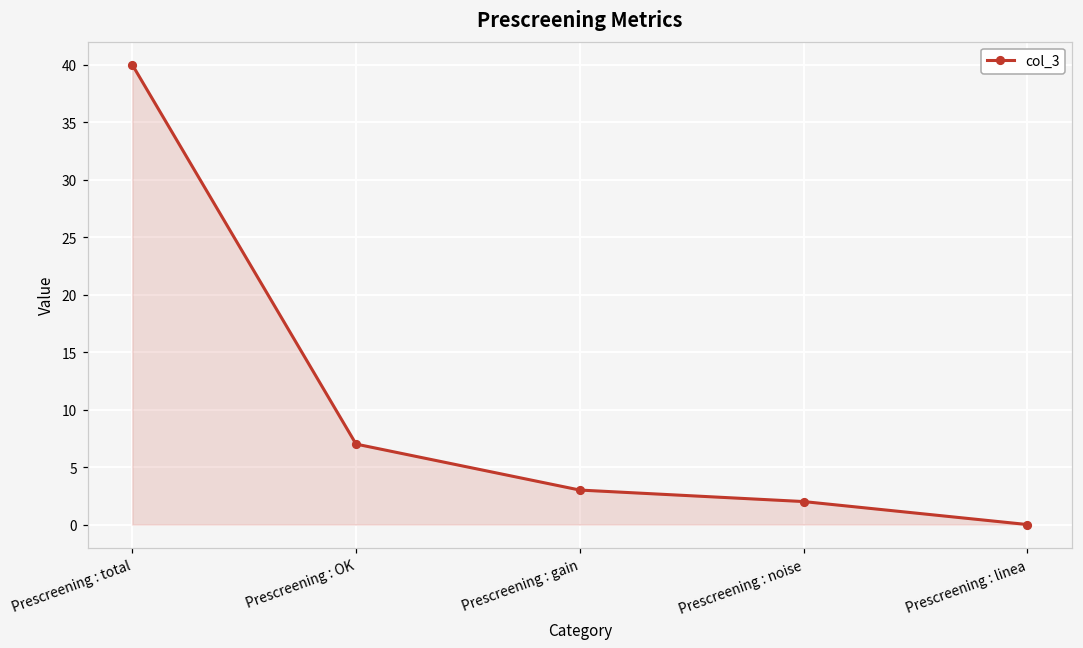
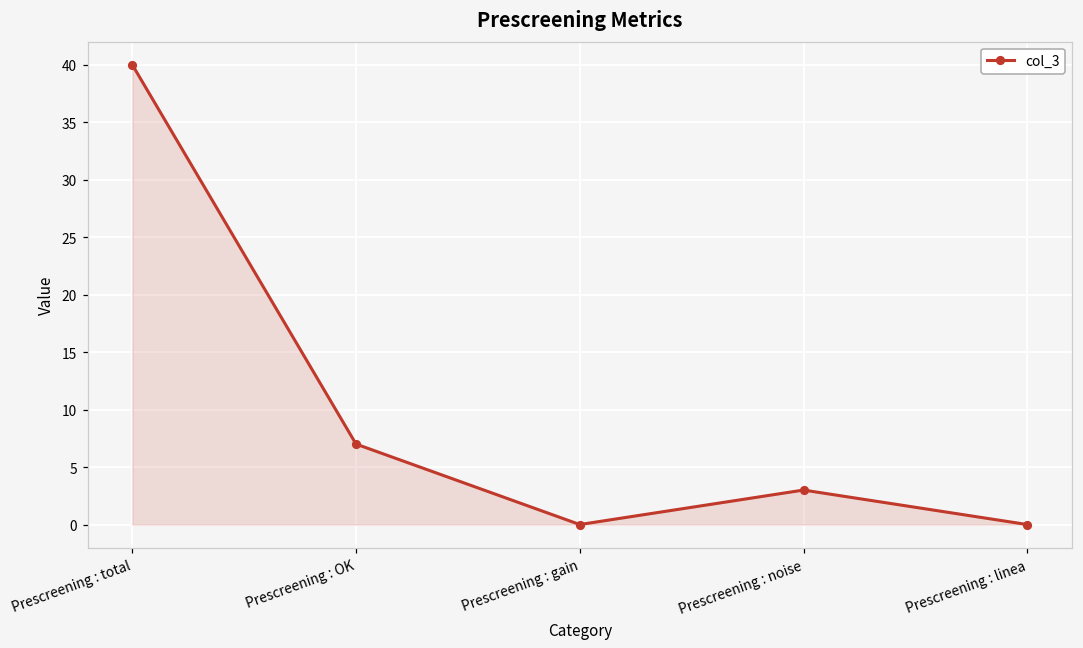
Prescreening : gain: 3 -> 0
Prescreening : noise: 2 -> 3
